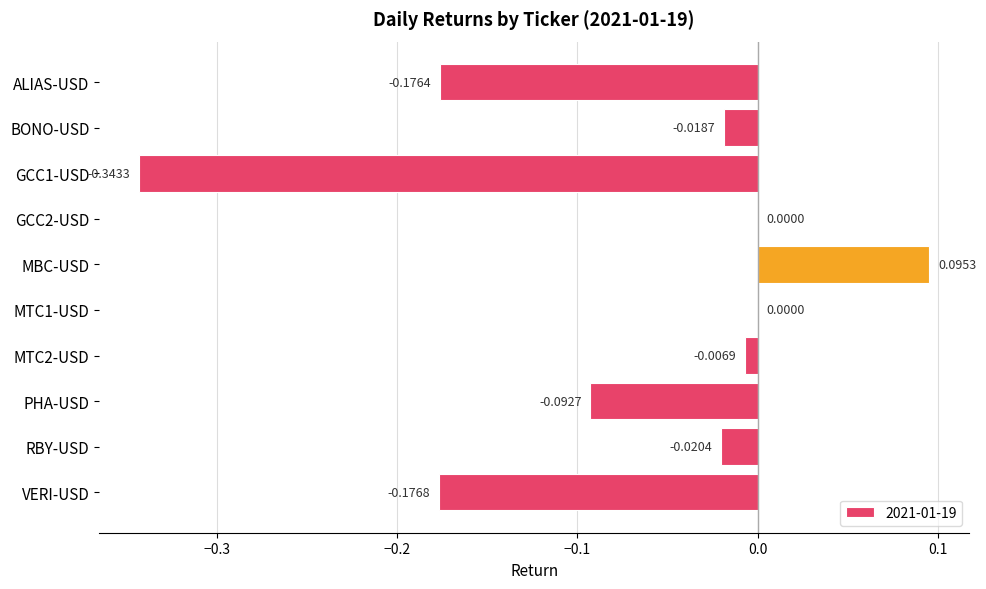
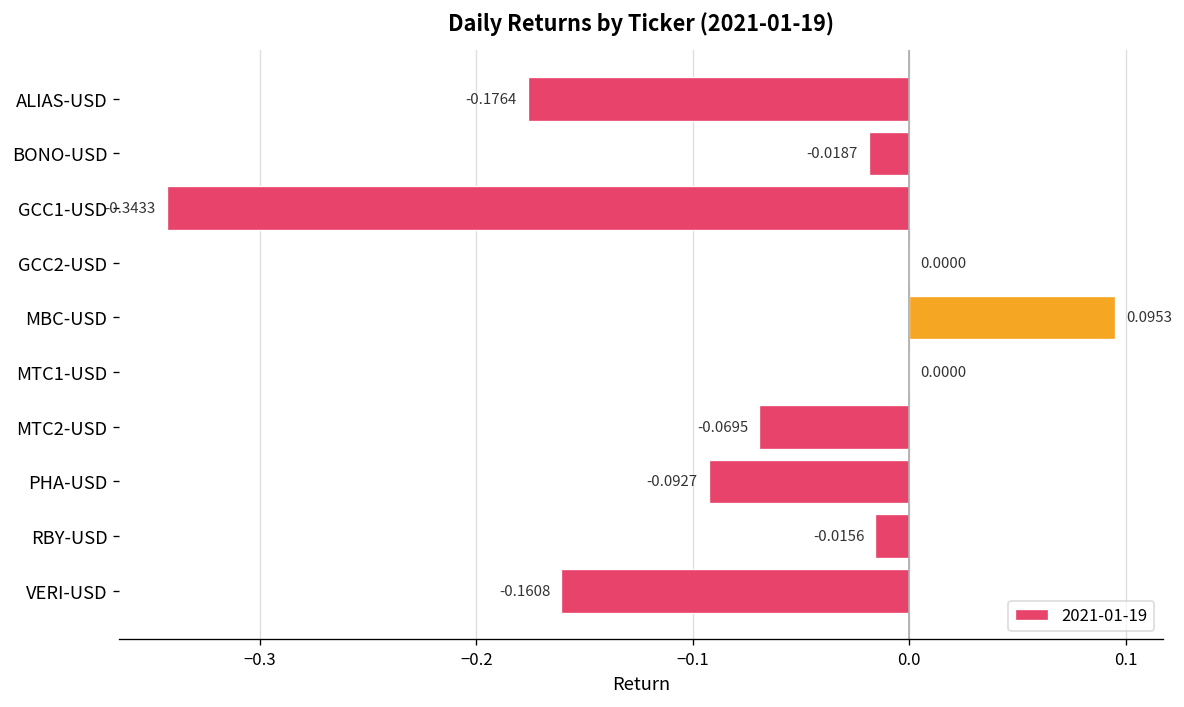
MTC2-USD: -0.0069 -> -0.0695
RBY-USD: -0.0204 -> -0.0156
VERI-USD: -0.1768 -> -0.1608
